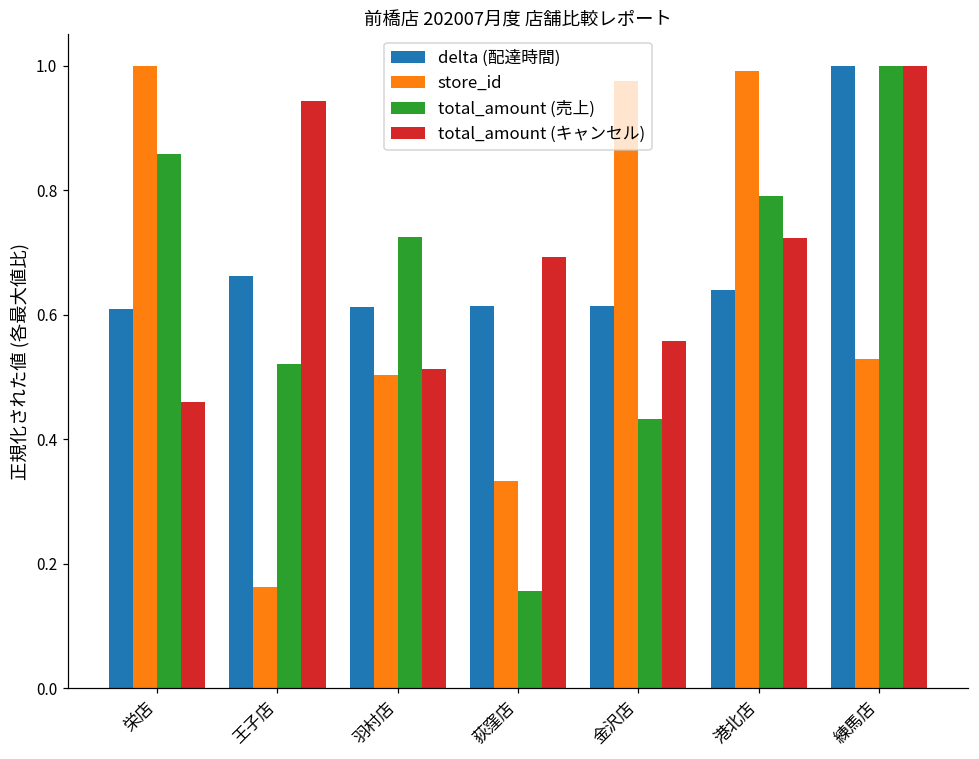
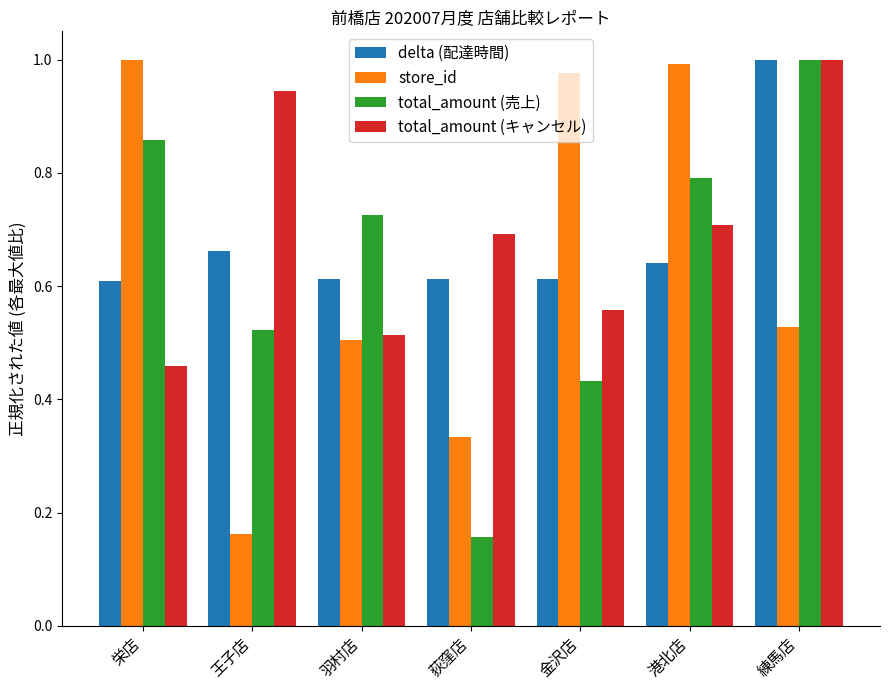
total_amount (キャンセル), 港北店: 0.72 -> 0.71
